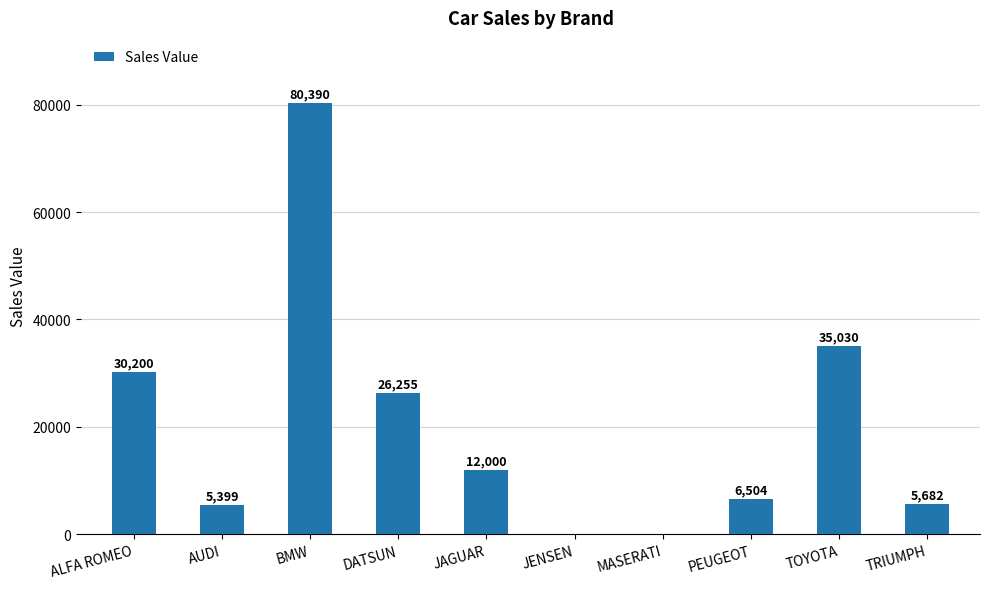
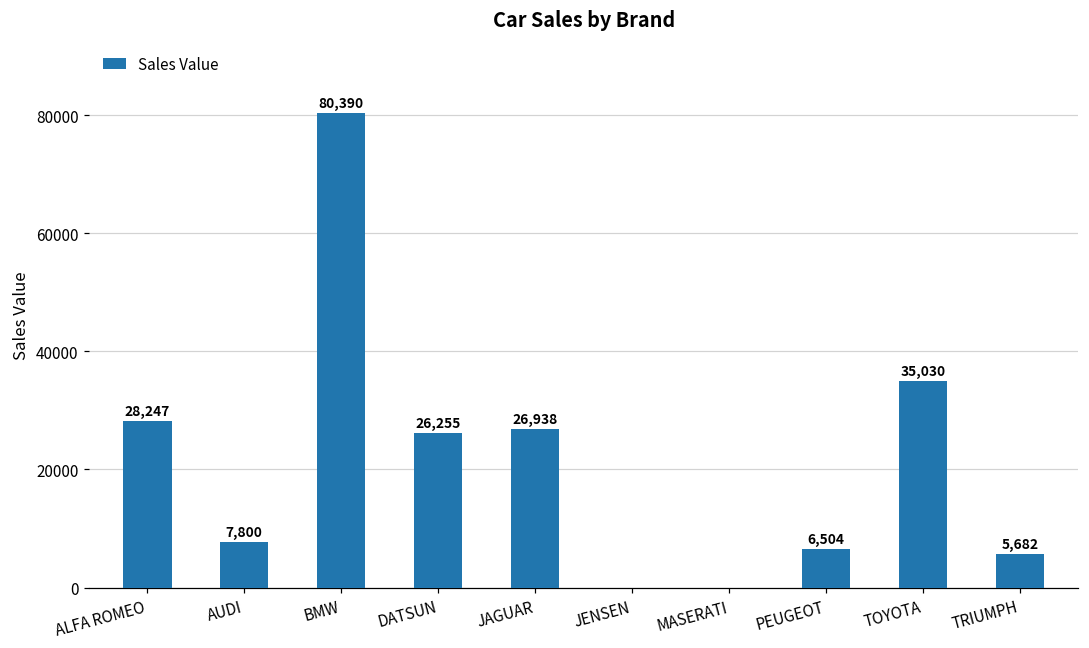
ALFA ROMEO: 30,200 -> 28,247
AUDI: 5,399 -> 7,800
JAGUAR: 12,000 -> 26,938
